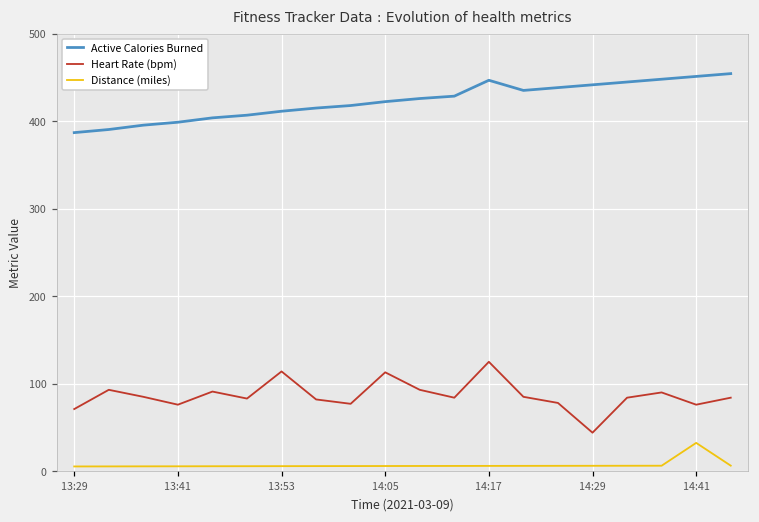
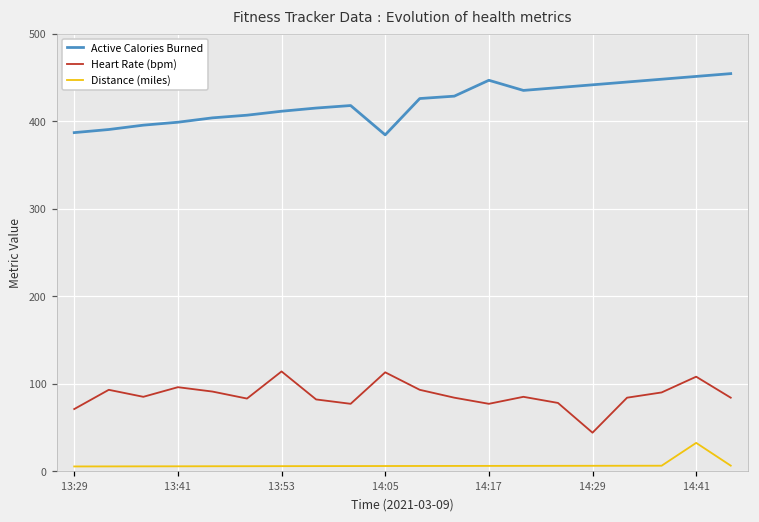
Heart Rate (bpm), 13:41: 80 -> 100
Active Calories Burned, 14:05: 420 -> 380
Heart Rate (bpm), 14:17: 130 -> 80
Heart Rate (bpm), 14:41: 80 -> 110
